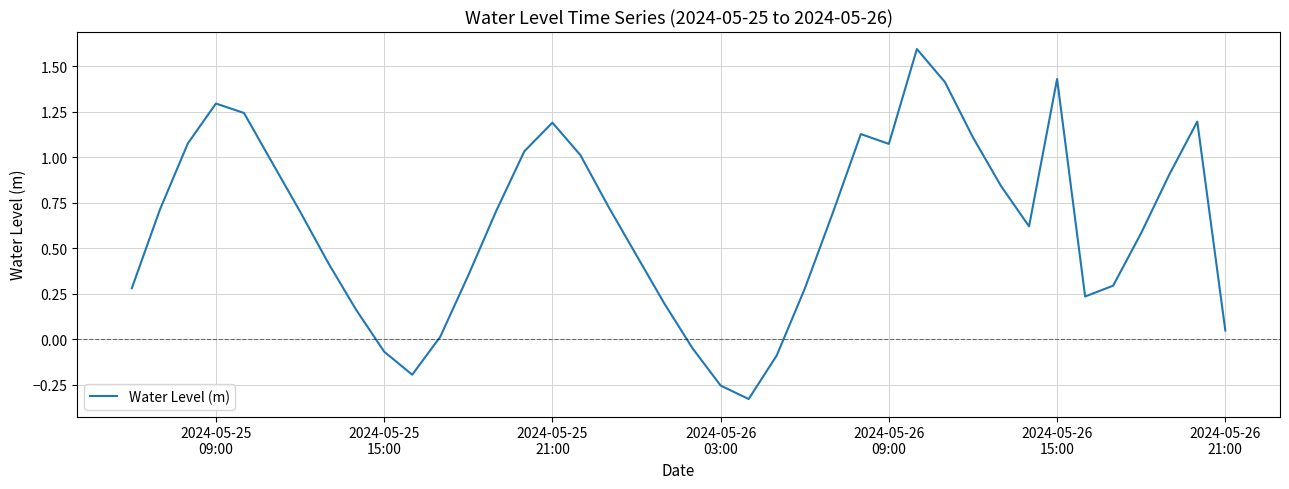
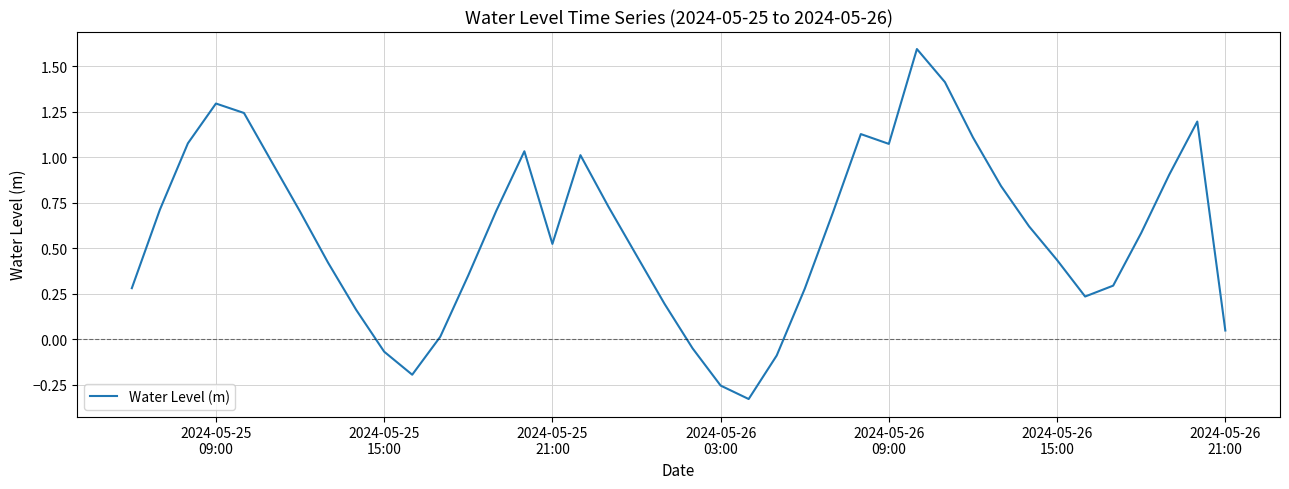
2024-05-25 21:00: 1.19 -> 0.52
2024-05-26 15:00: 1.43 -> 0.44
